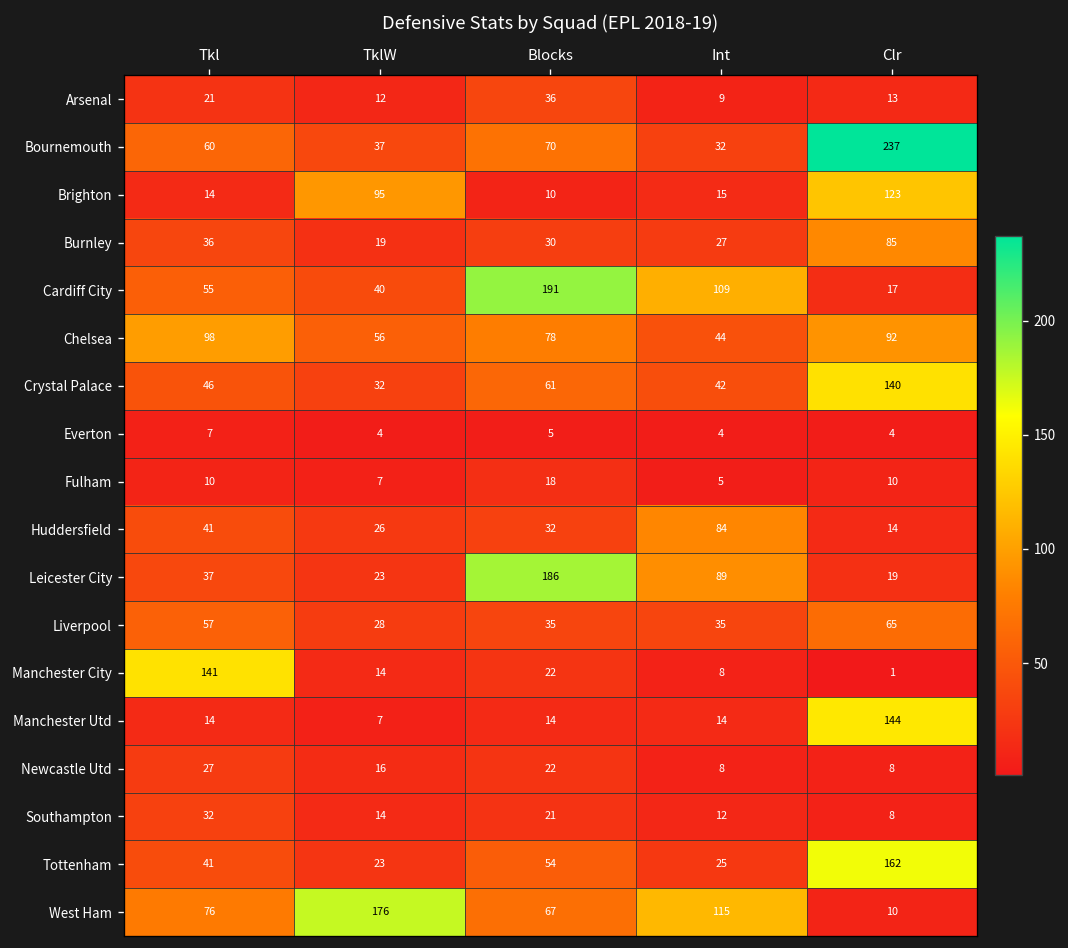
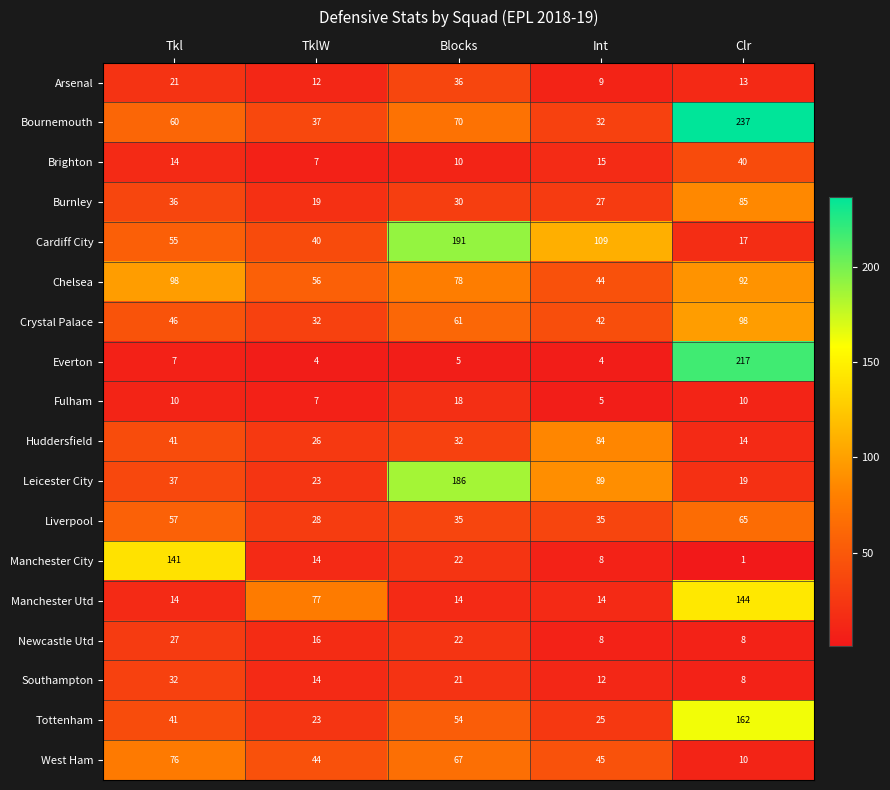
Brighton, TklW: 95 -> 7
Brighton, Clr: 123 -> 40
Crystal Palace, Clr: 140 -> 98
Everton, Clr: 4 -> 217
Manchester Utd, TklW: 7 -> 77
West Ham, TklW: 176 -> 44
West Ham, Int: 115 -> 45
